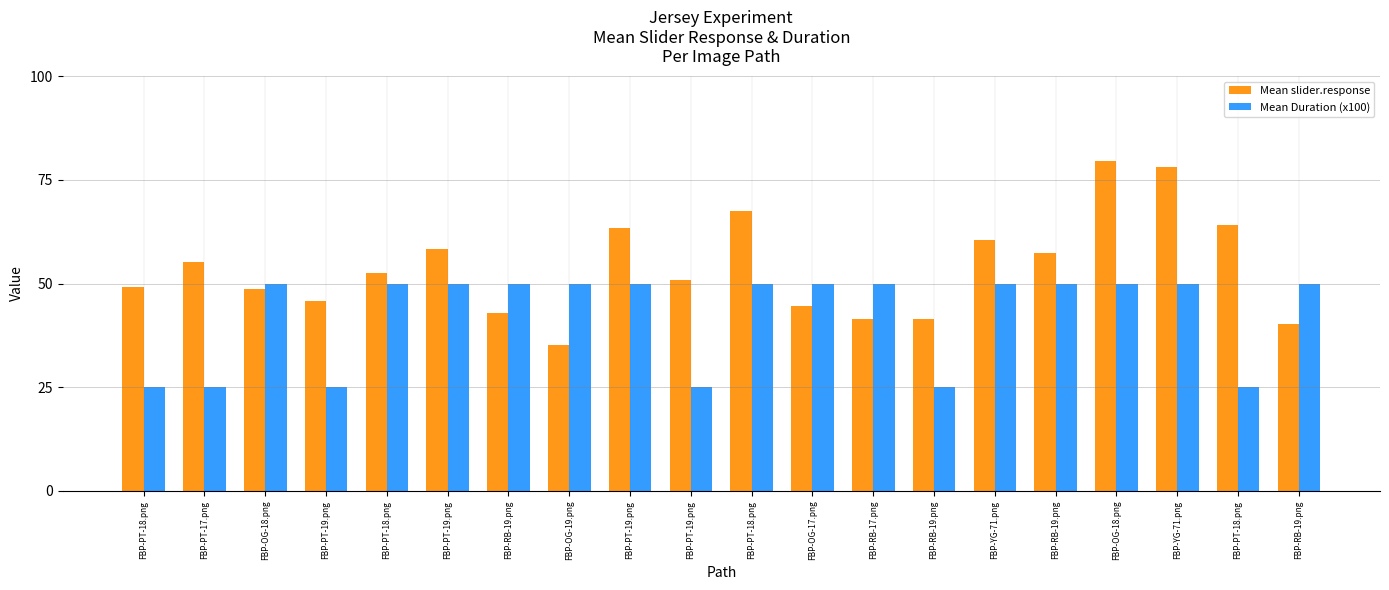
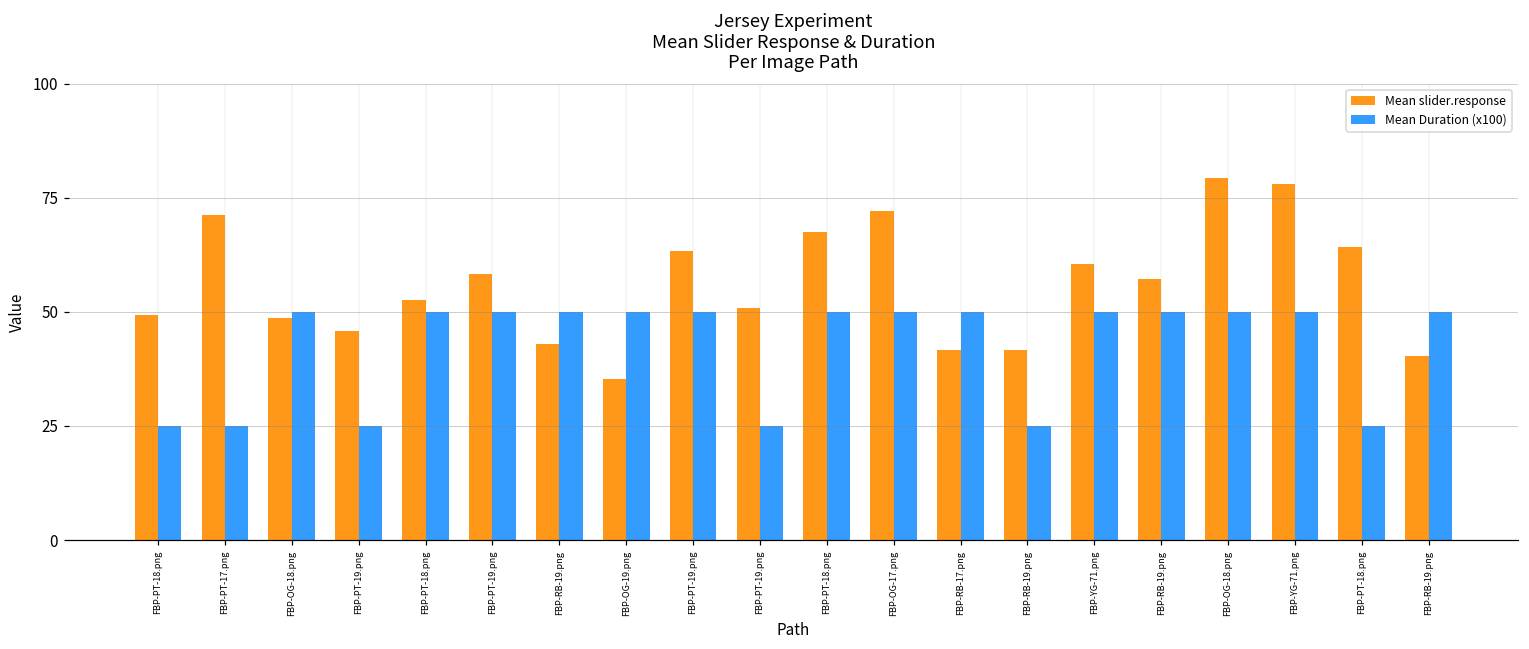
Mean slider.response, FBP-PT-17.png: 55 -> 71
Mean slider.response, FBP-OG-17.png: 45 -> 72
